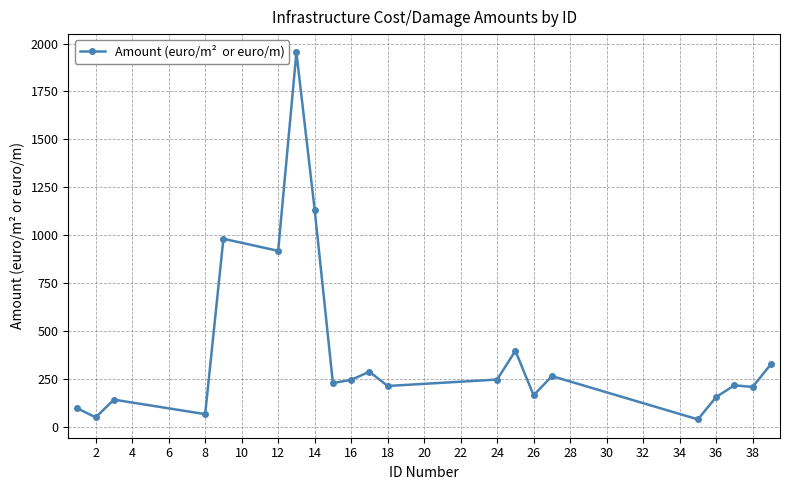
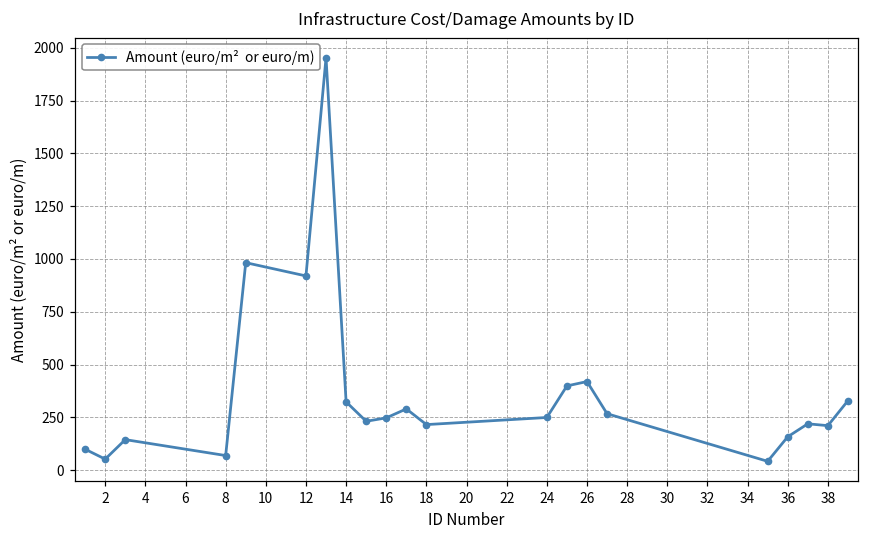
14: 1130 -> 320
26: 170 -> 420
